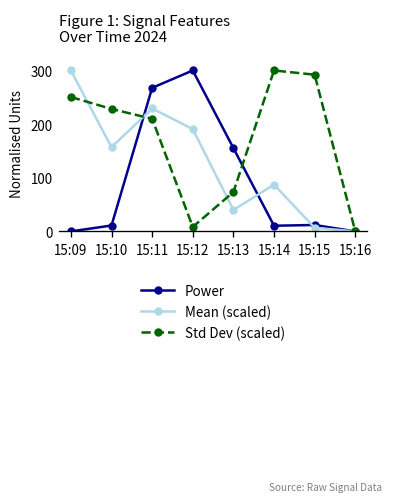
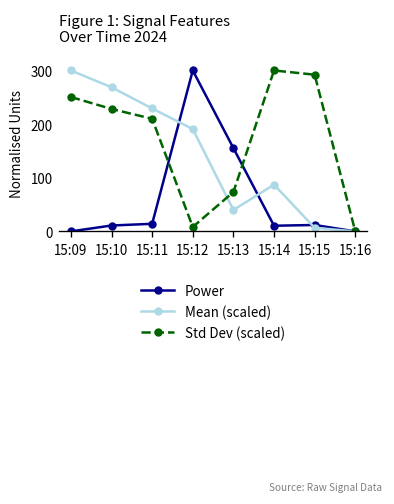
Mean (scaled), 15:10: 160 -> 270
Power, 15:11: 270 -> 10
